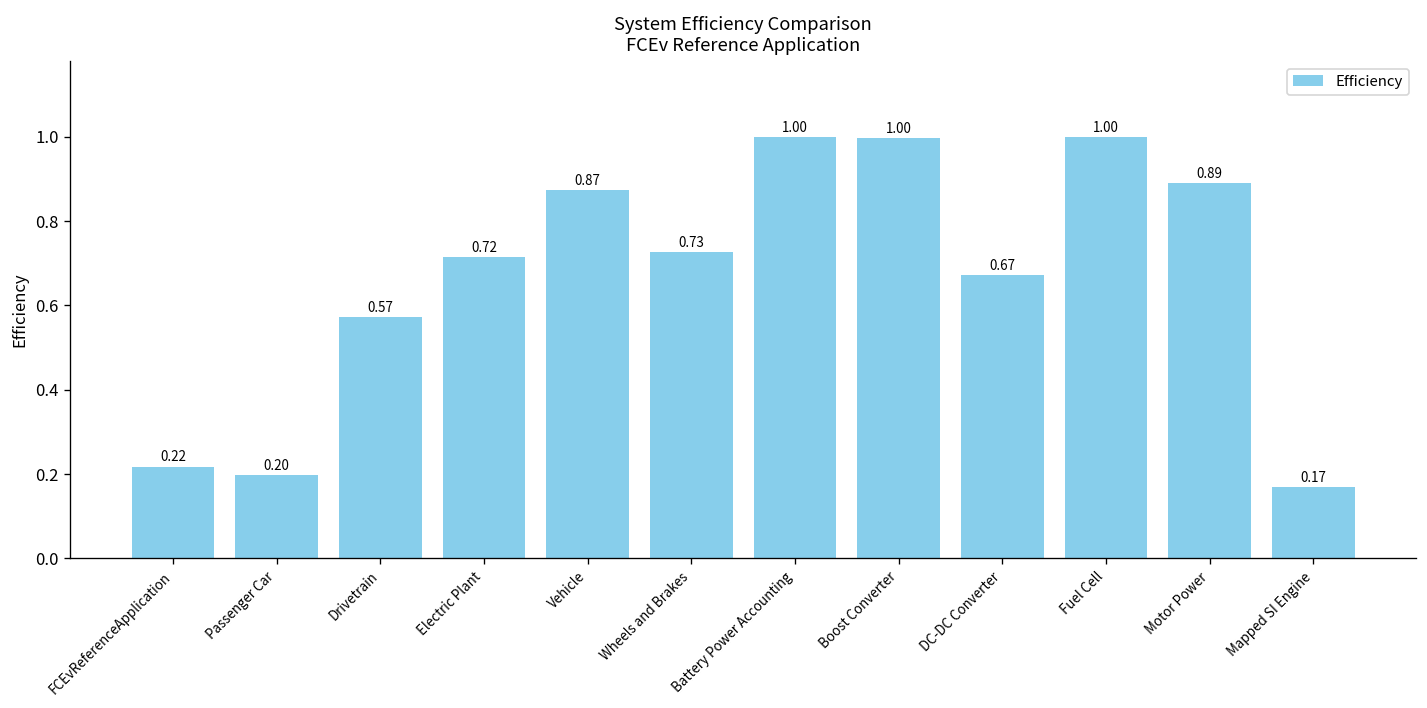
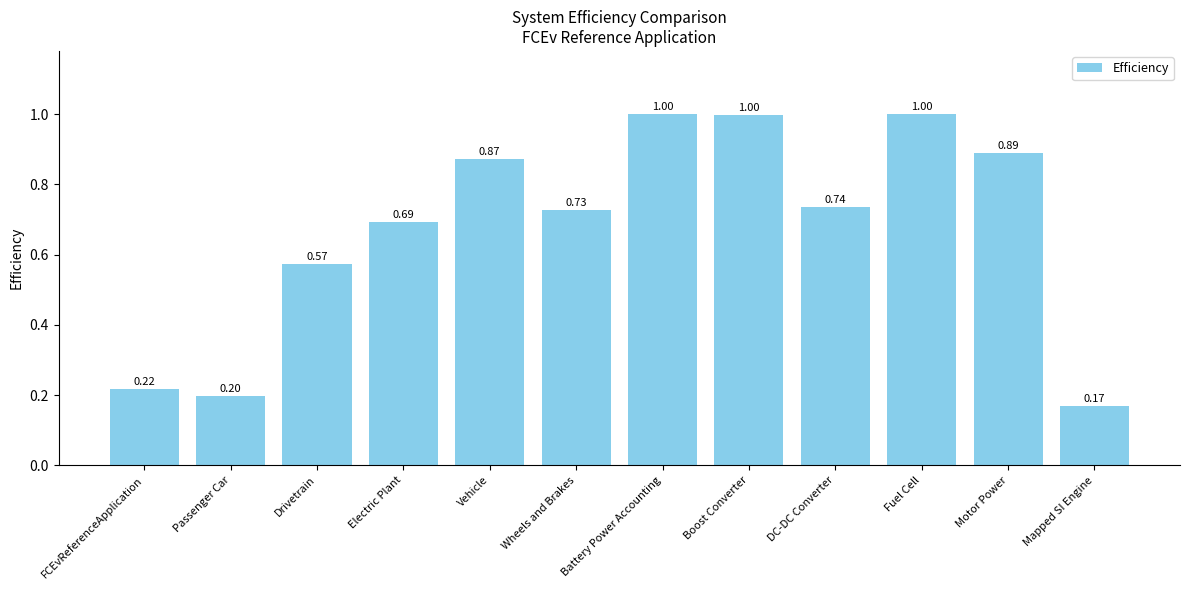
Electric Plant: 0.72 -> 0.69
DC-DC Converter: 0.67 -> 0.74
